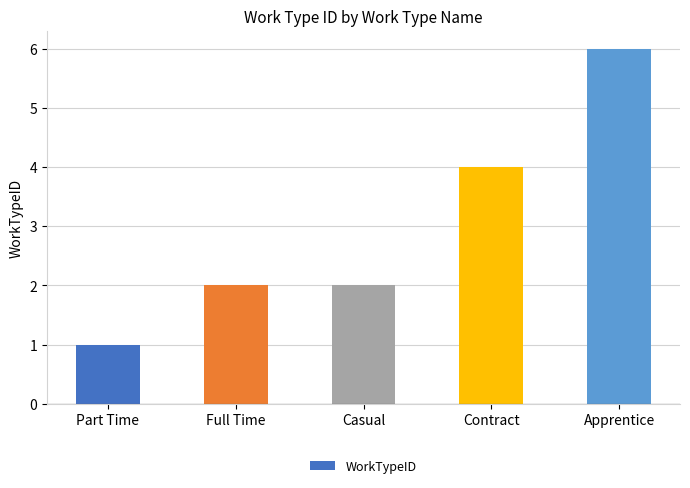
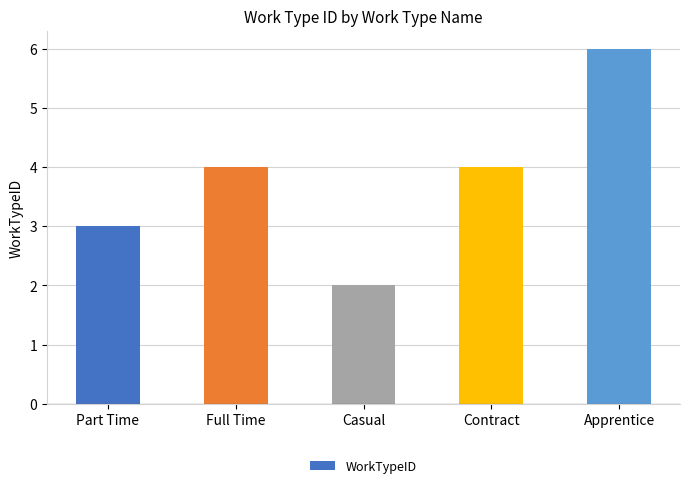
Part Time: 1 -> 3
Full Time: 2 -> 4
